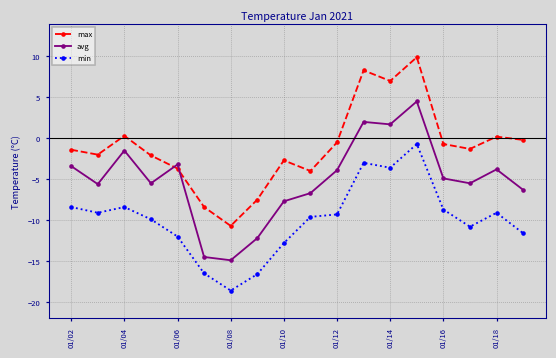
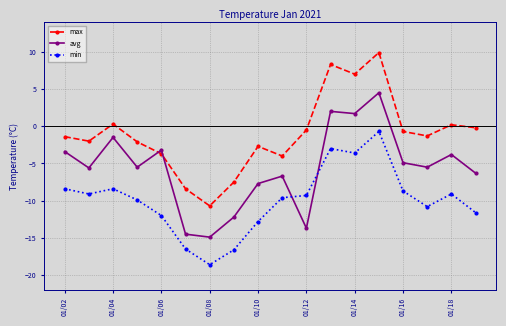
avg, 01/12: -4 -> -14
